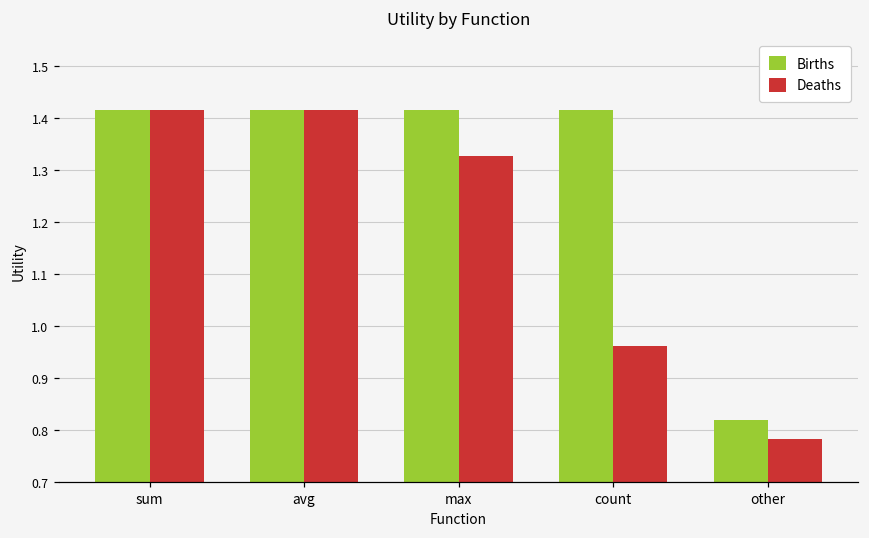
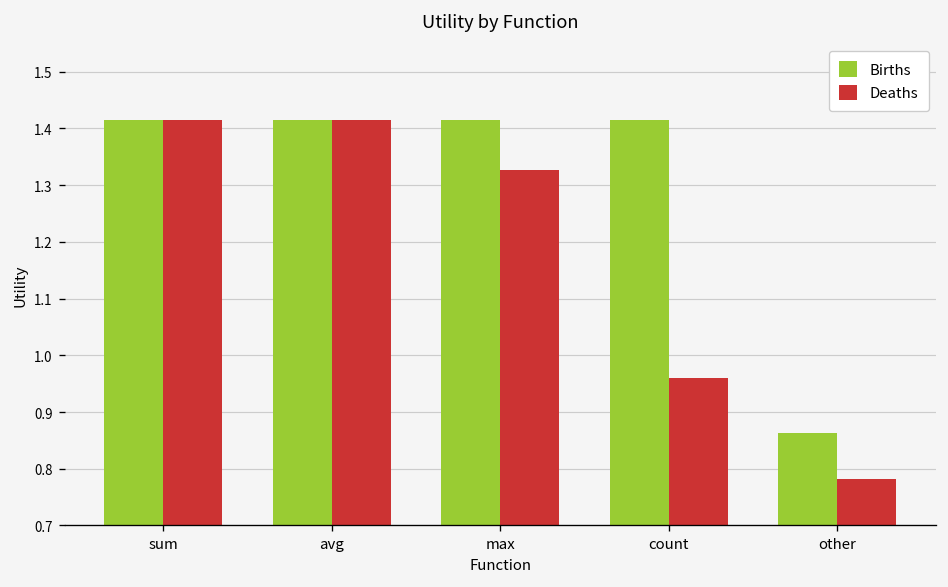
Births, other: 0.82 -> 0.86
